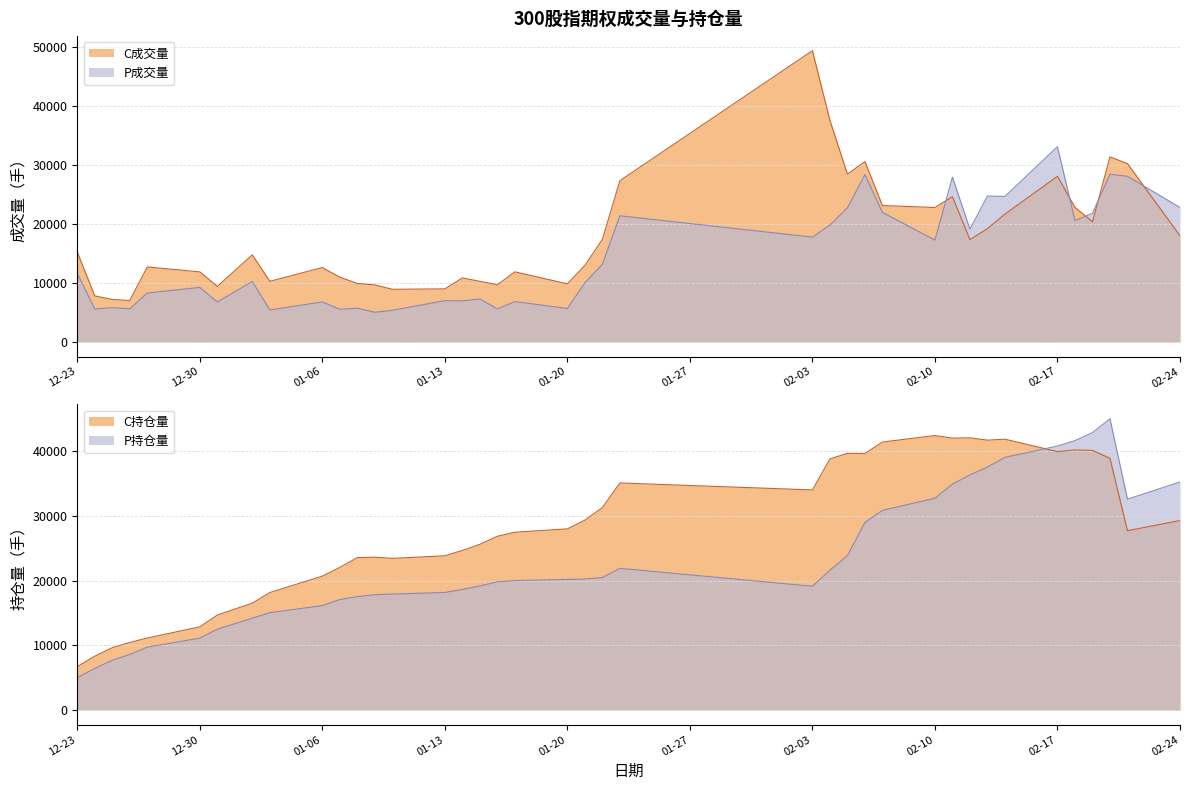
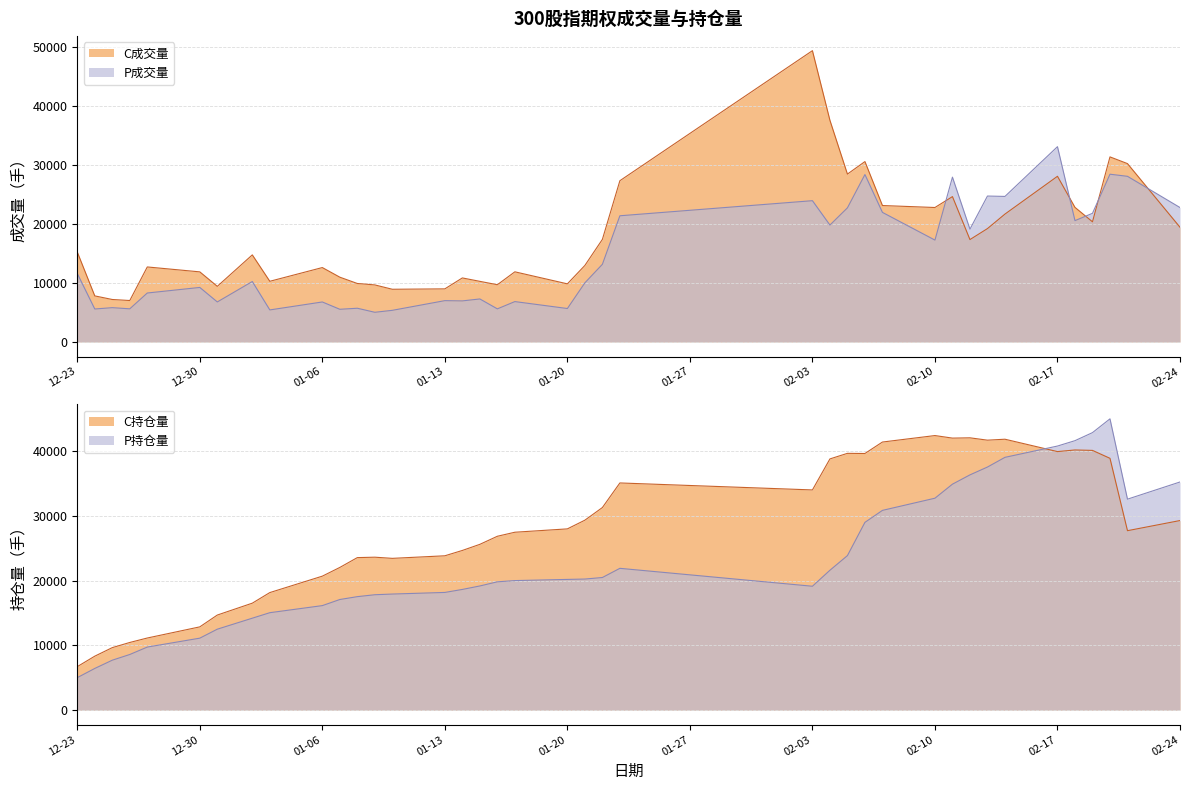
300股指期权成交量与持仓量, P成交量, 02-03: 18000 -> 24000
300股指期权成交量与持仓量, C成交量, 02-24: 18000 -> 19000
